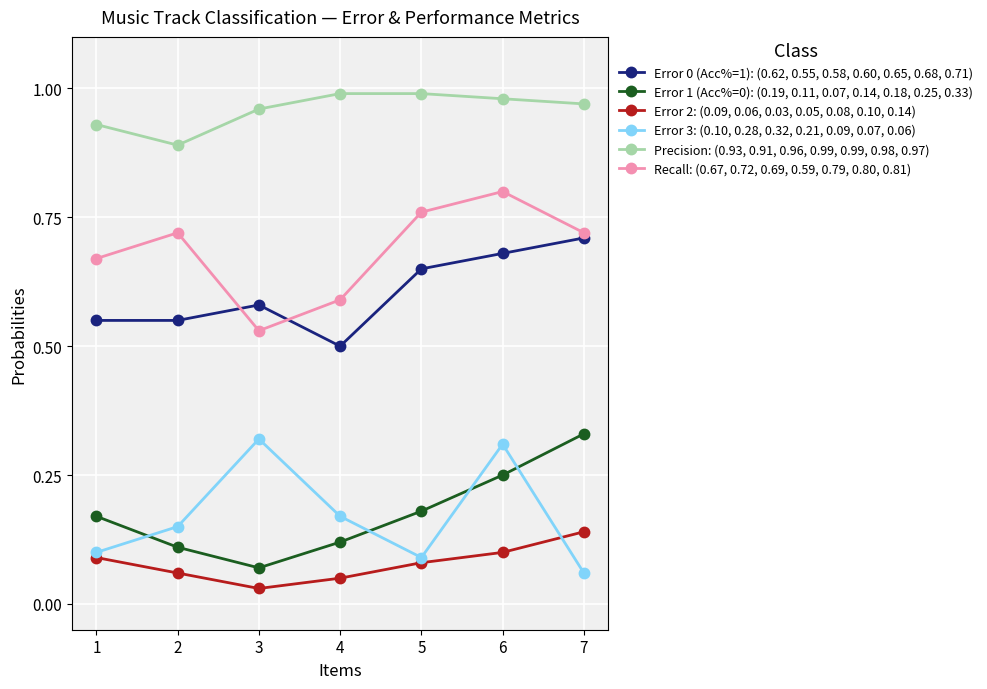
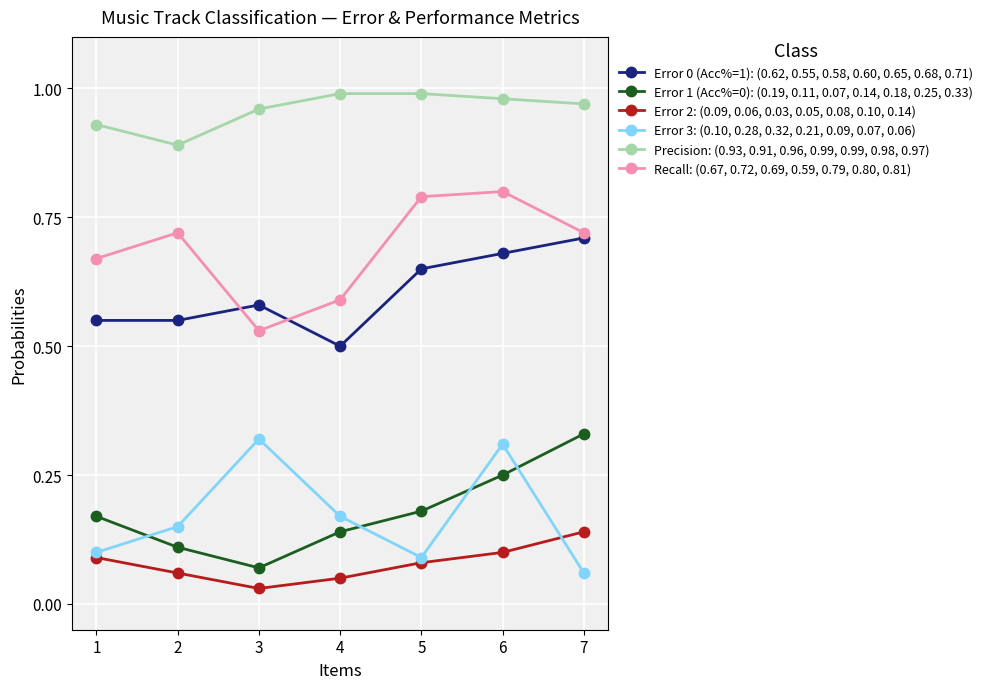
Error 1 (Acc%=0): (0.19, 0.11, 0.07, 0.14, 0.18, 0.25, 0.33), 4: 0.12 -> 0.14
Recall: (0.67, 0.72, 0.69, 0.59, 0.79, 0.80, 0.81), 5: 0.76 -> 0.79
